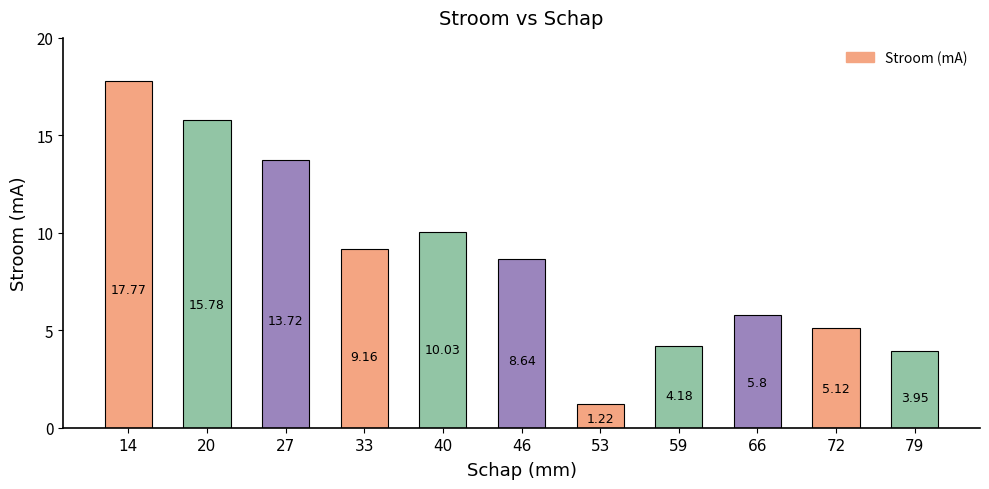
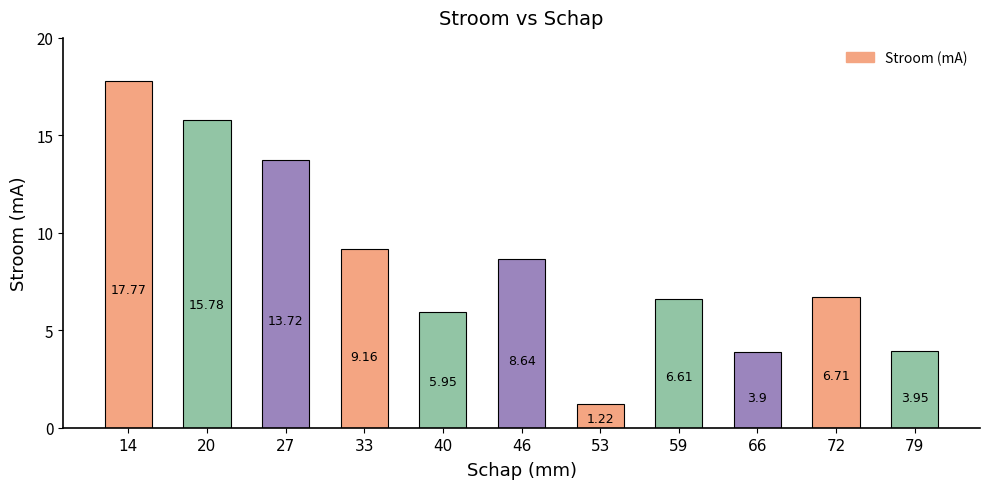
40: 10.03 -> 5.95
59: 4.18 -> 6.61
66: 5.8 -> 3.9
72: 5.12 -> 6.71
